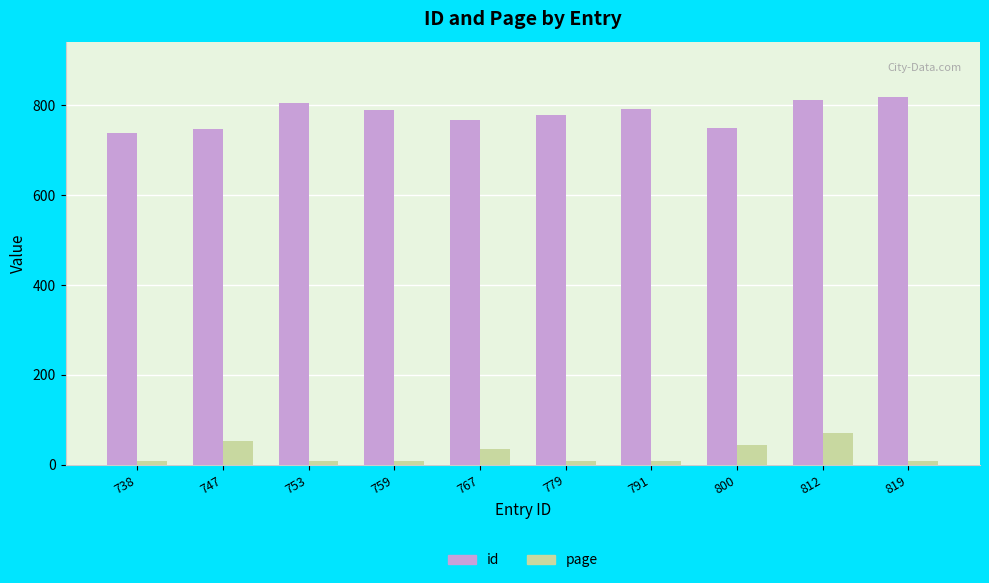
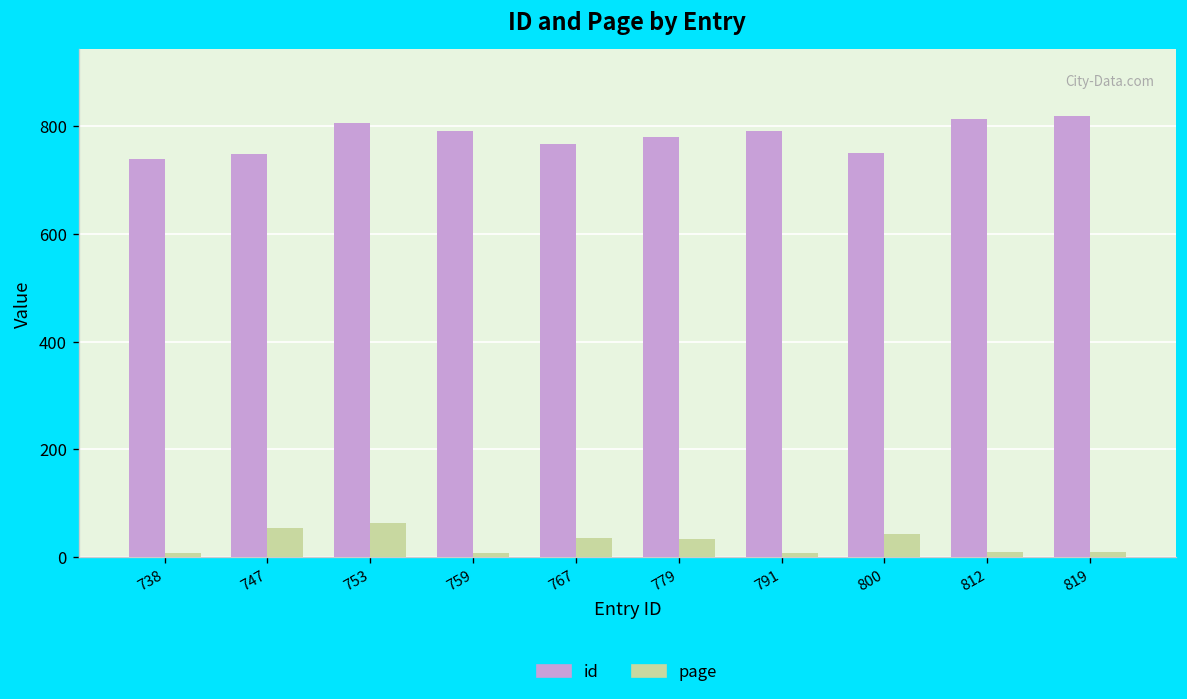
page, 753: 10 -> 60
page, 779: 10 -> 30
page, 812: 70 -> 10
